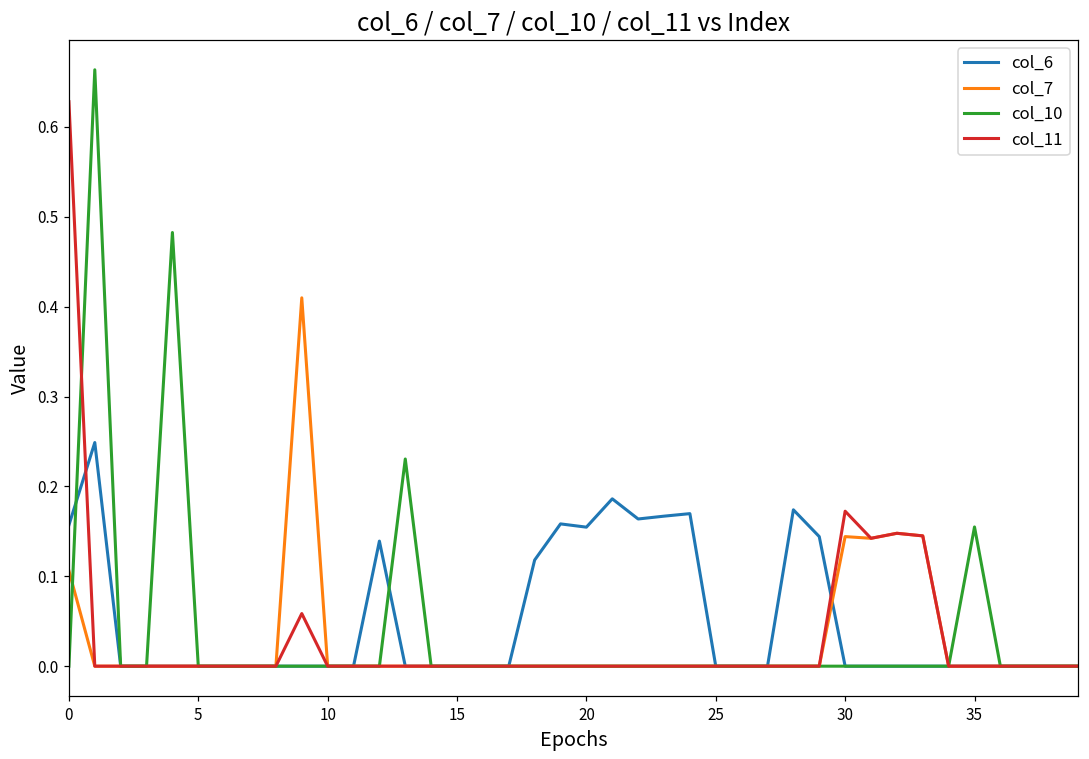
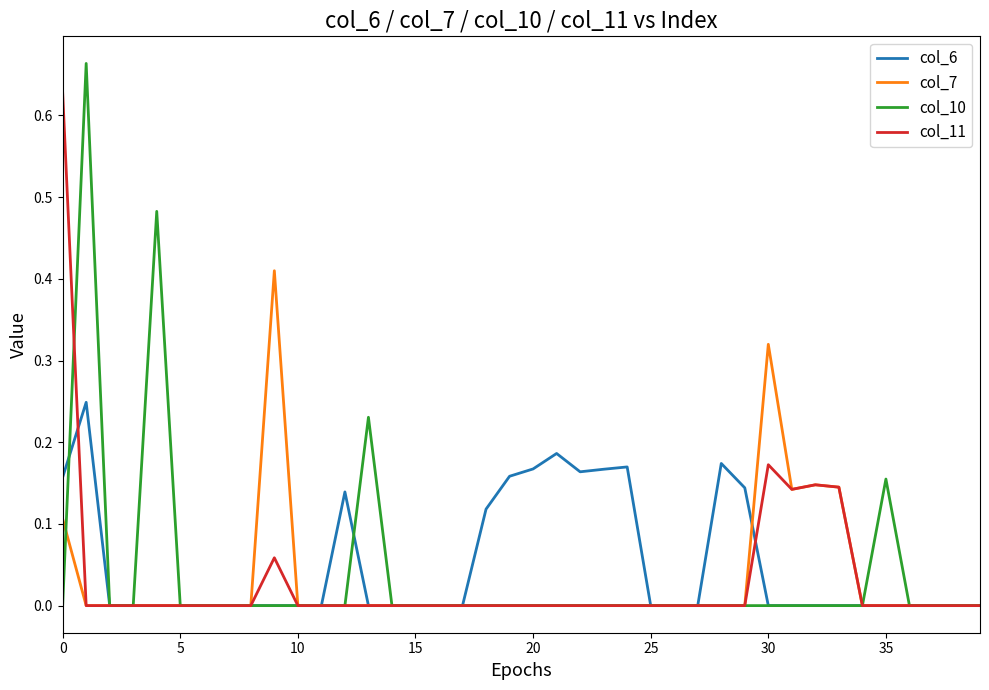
col_6, 20: 0.15 -> 0.17
col_7, 30: 0.14 -> 0.32
